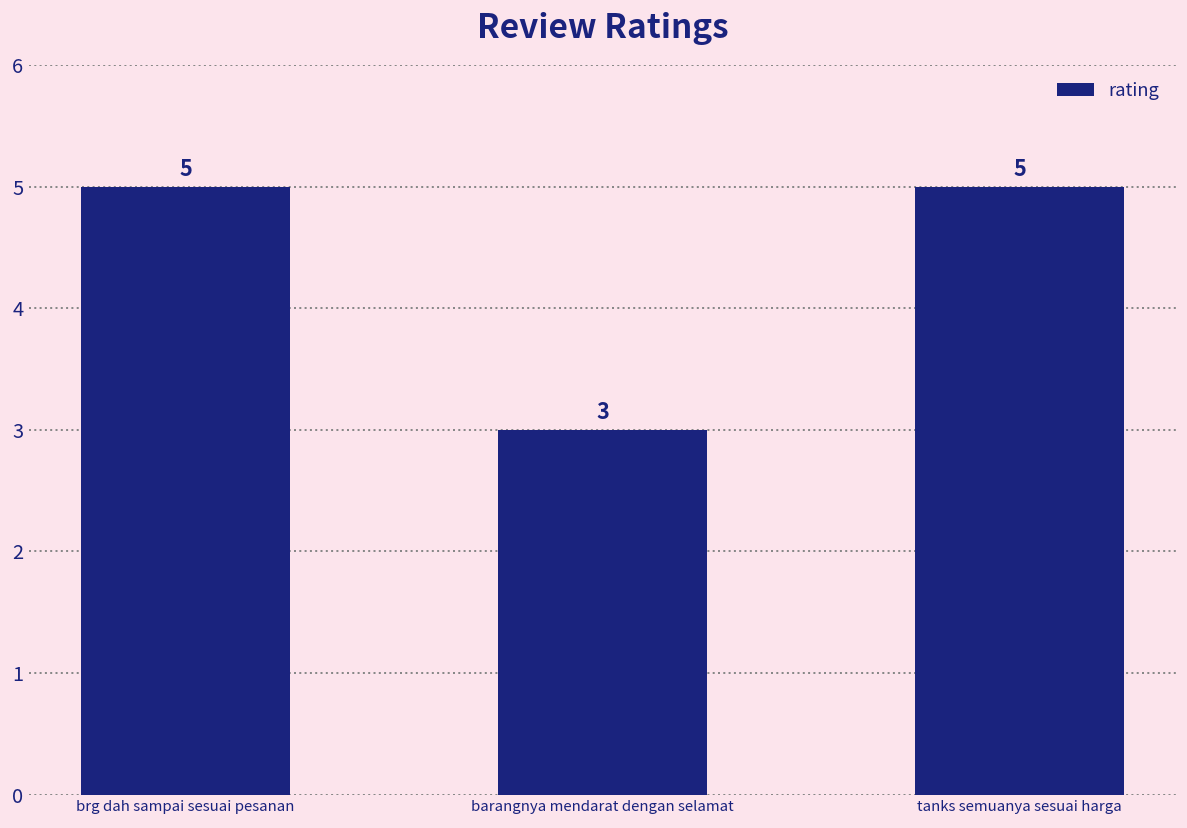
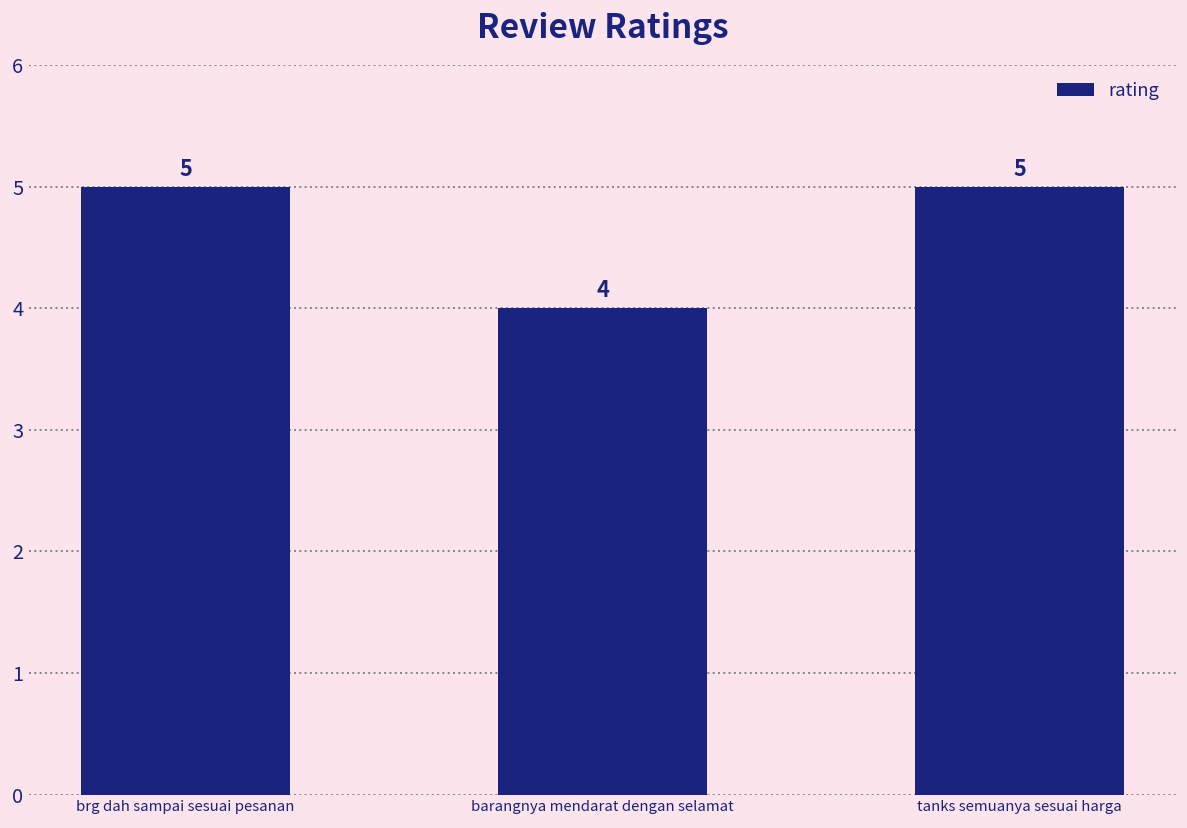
barangnya mendarat dengan selamat: 3 -> 4
